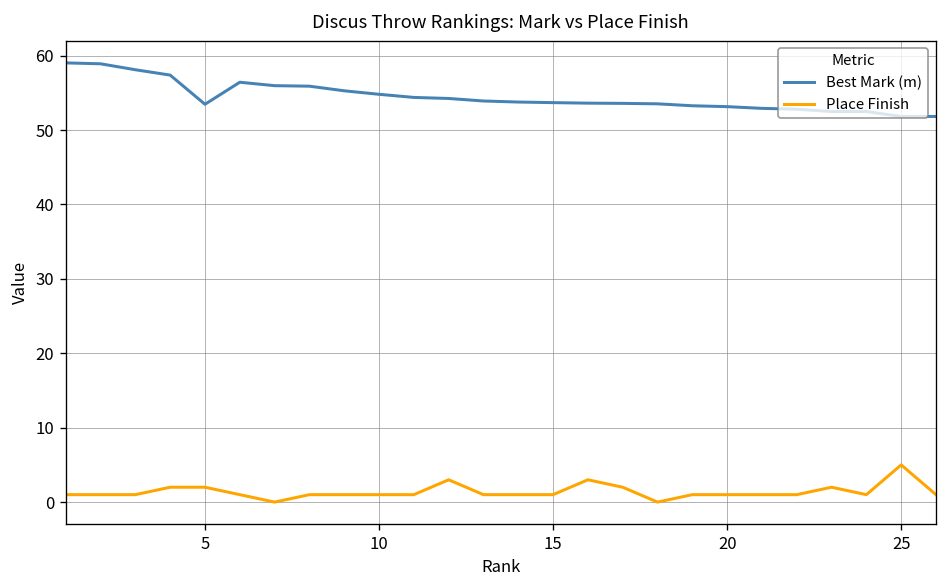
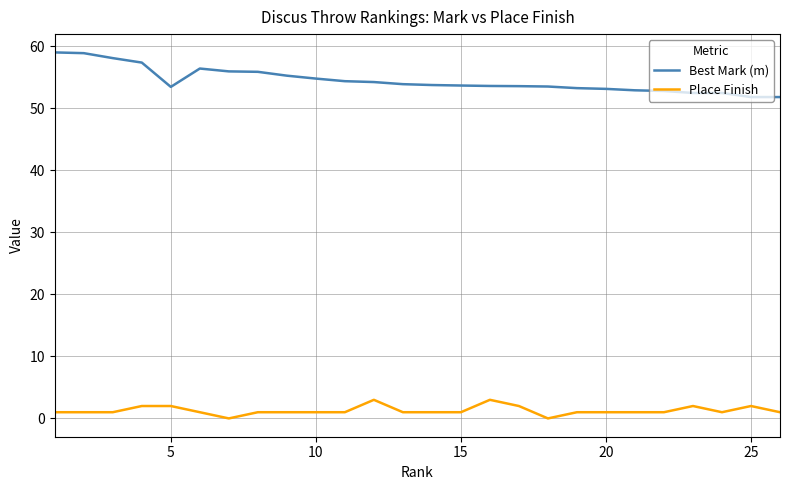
Place Finish, 25: 5 -> 2
